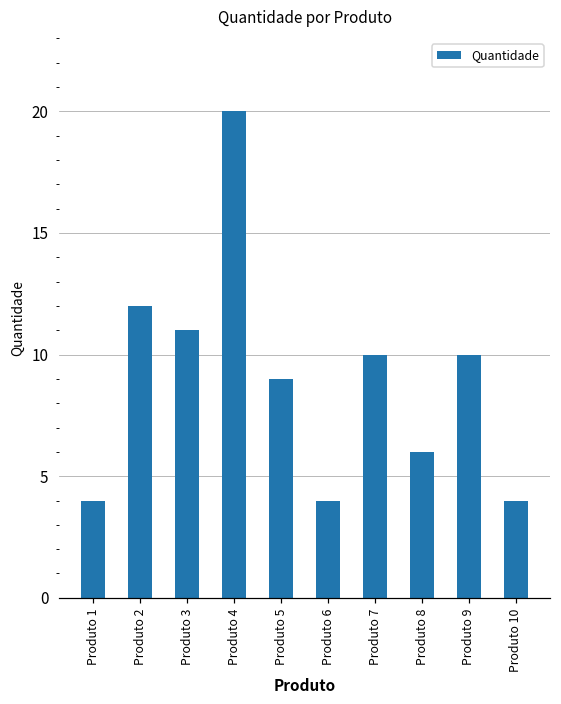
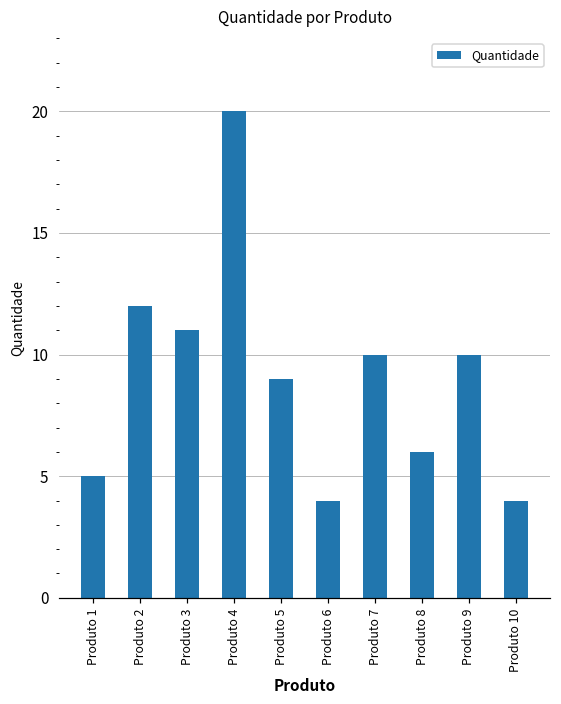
Produto 1: 4 -> 5
